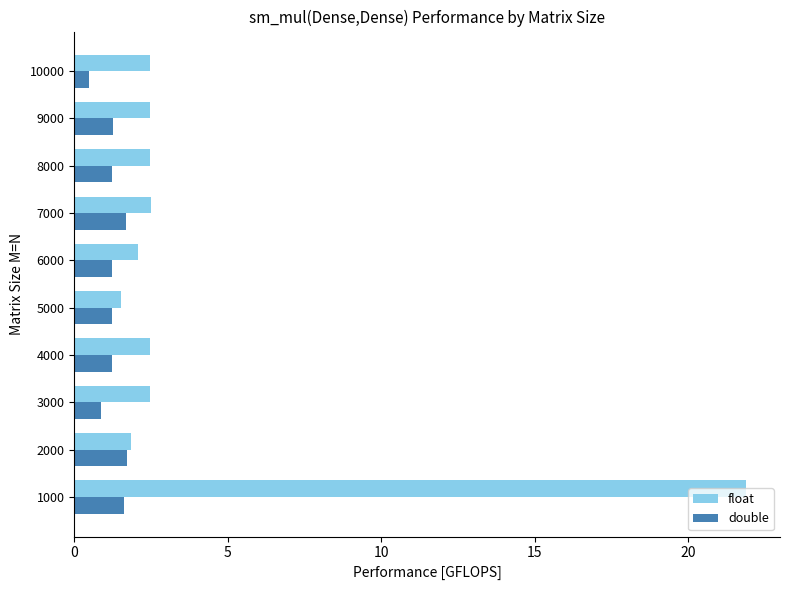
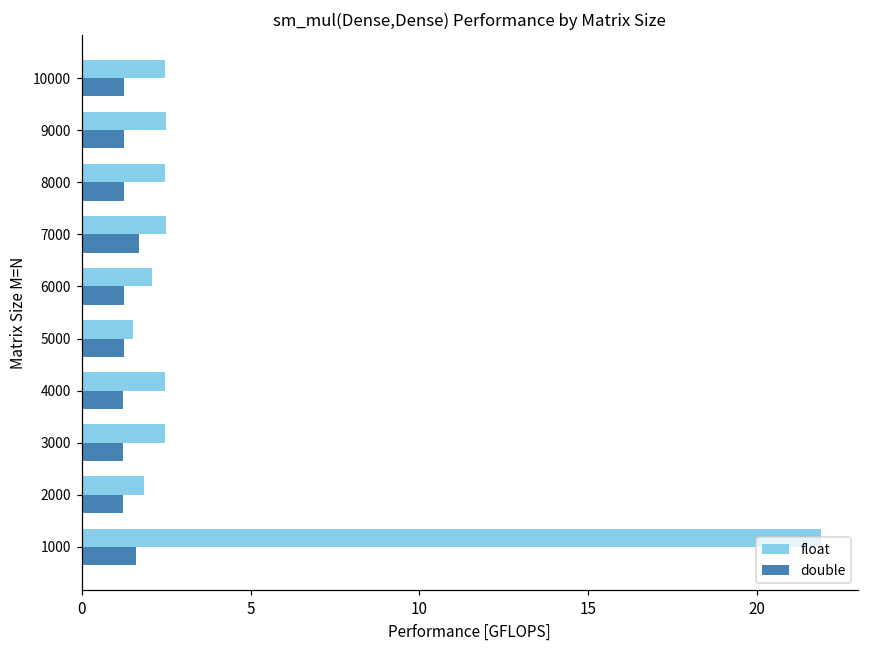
double, 10000: 0.5 -> 1.2
double, 3000: 0.9 -> 1.2
double, 2000: 1.7 -> 1.2
